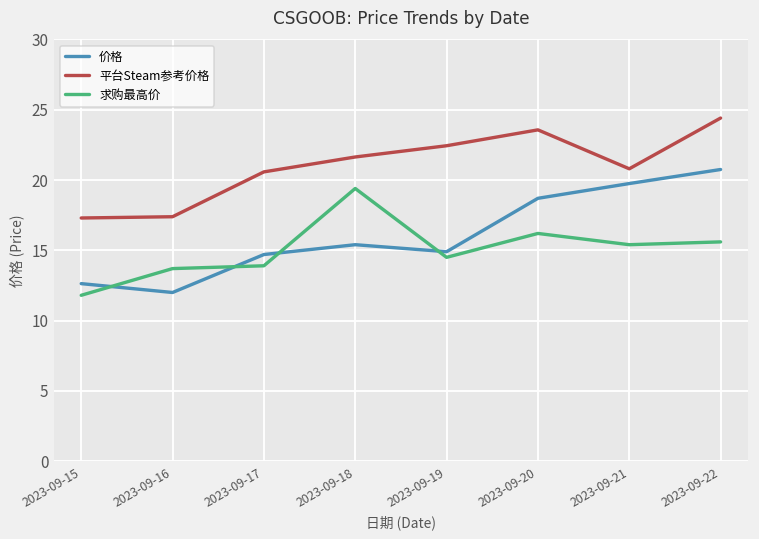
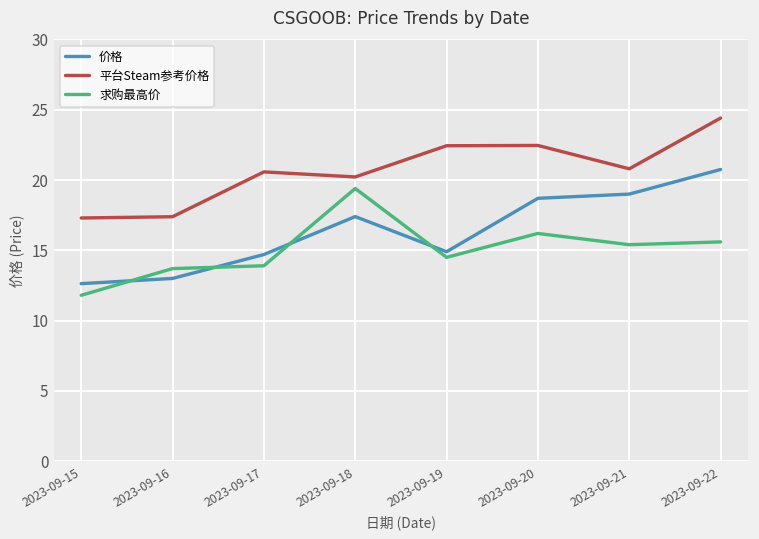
价格, 2023-09-16: 12 -> 13
价格, 2023-09-18: 15.4 -> 17.4
平台Steam参考价格, 2023-09-18: 21.6 -> 20.2
平台Steam参考价格, 2023-09-20: 23.6 -> 22.5
价格, 2023-09-21: 19.8 -> 19.0
